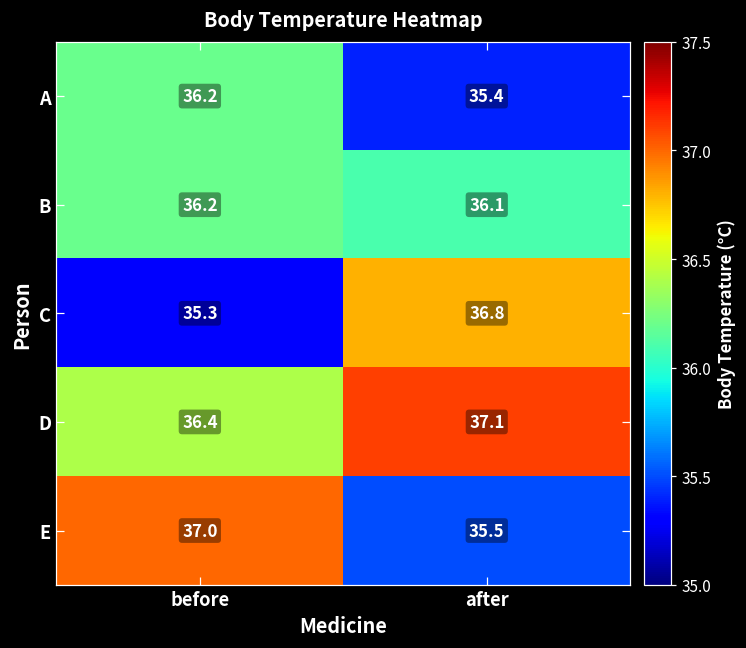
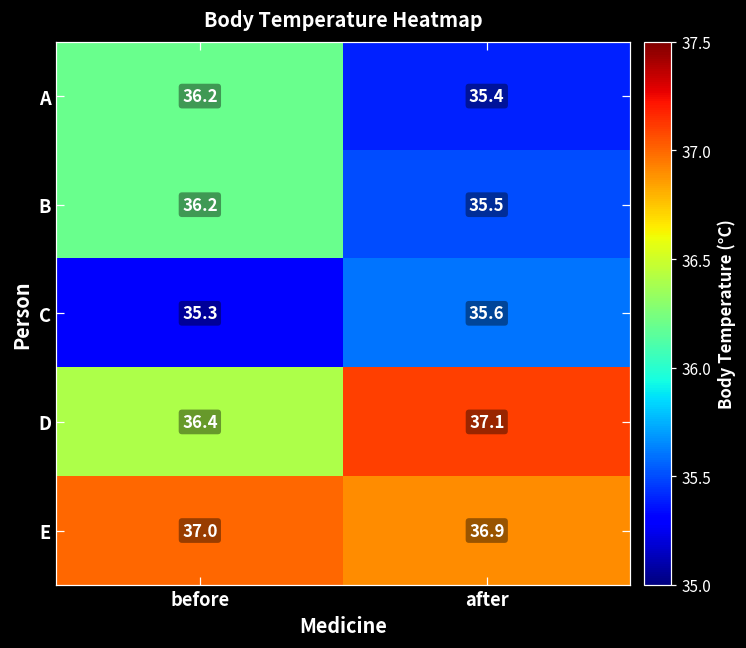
B, after: 36.1 -> 35.5
C, after: 36.8 -> 35.6
E, after: 35.5 -> 36.9
